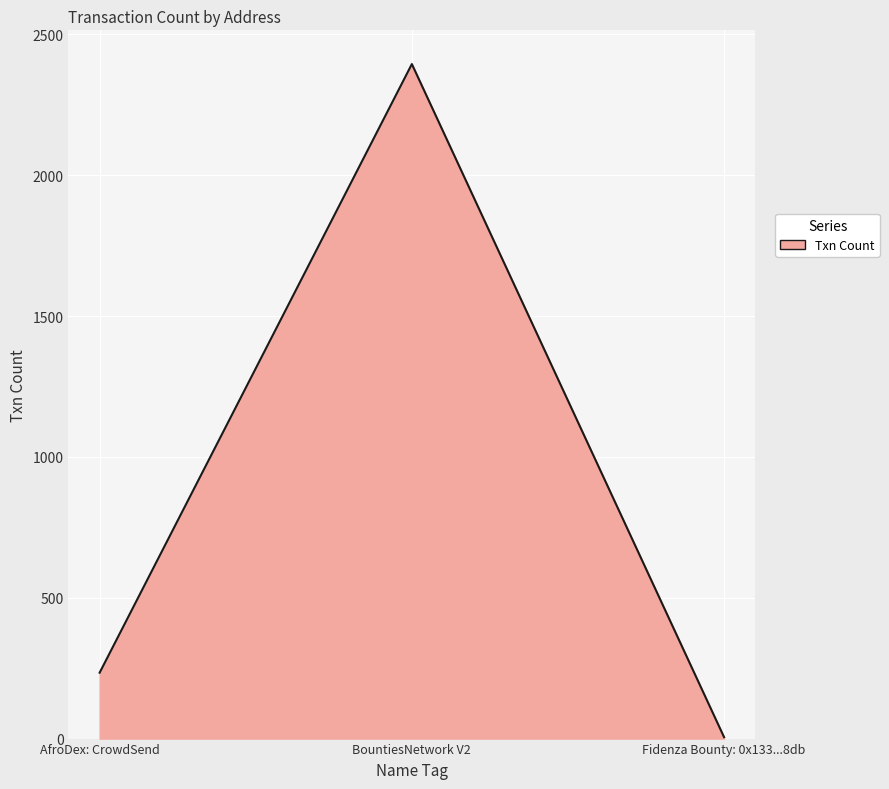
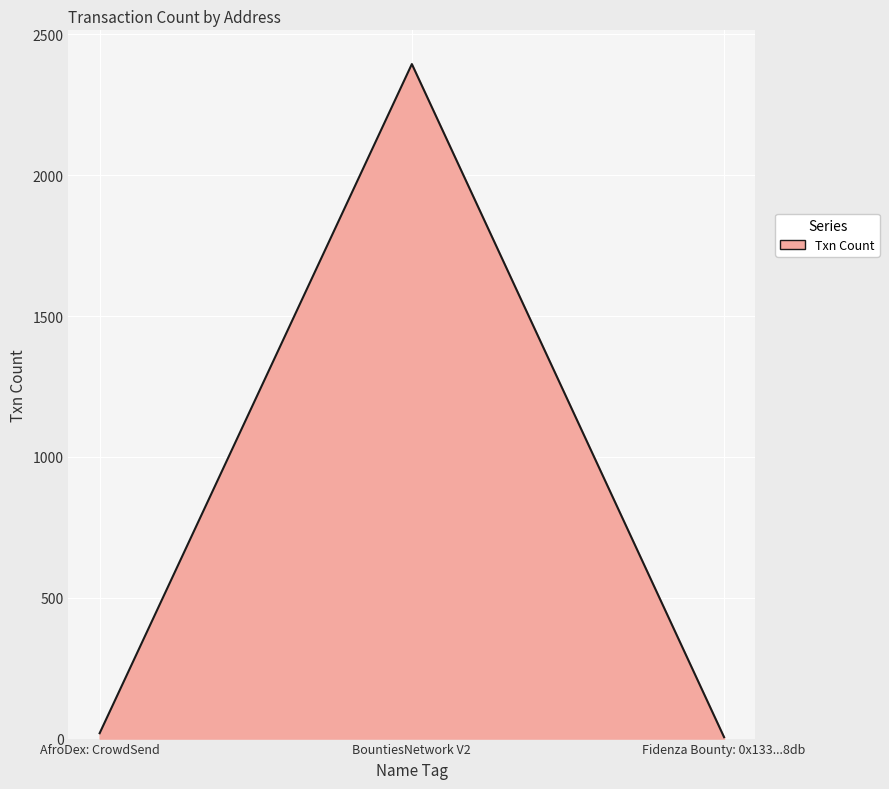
AfroDex: CrowdSend: 230 -> 20
